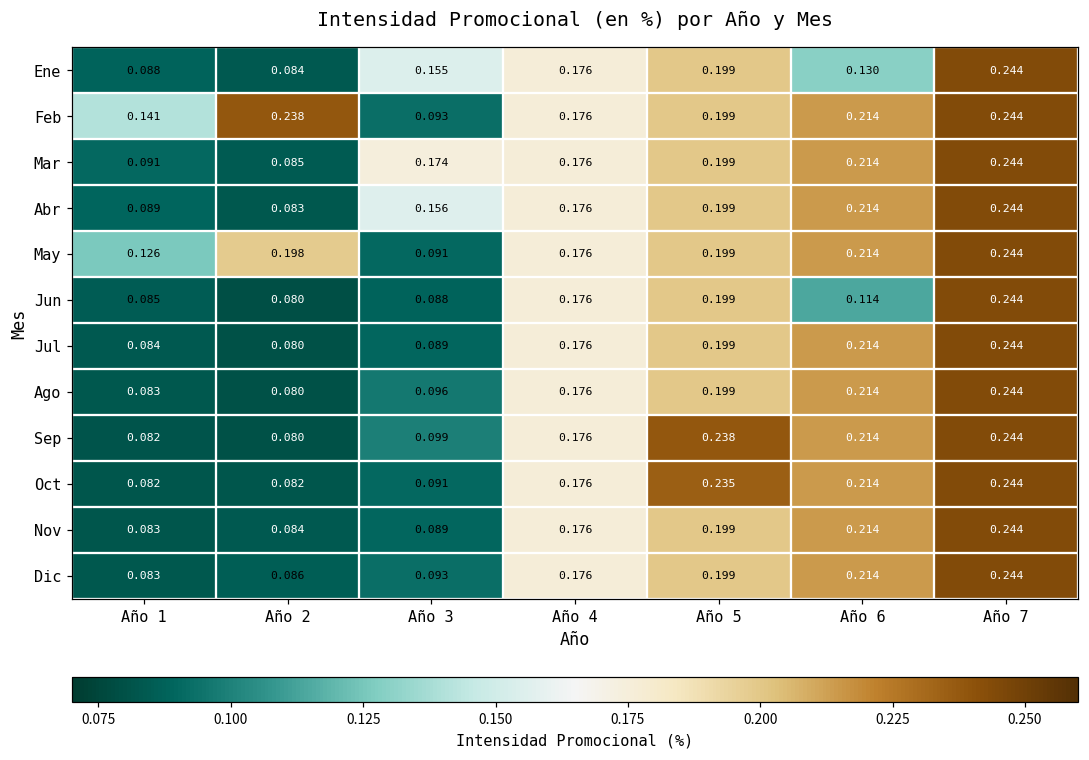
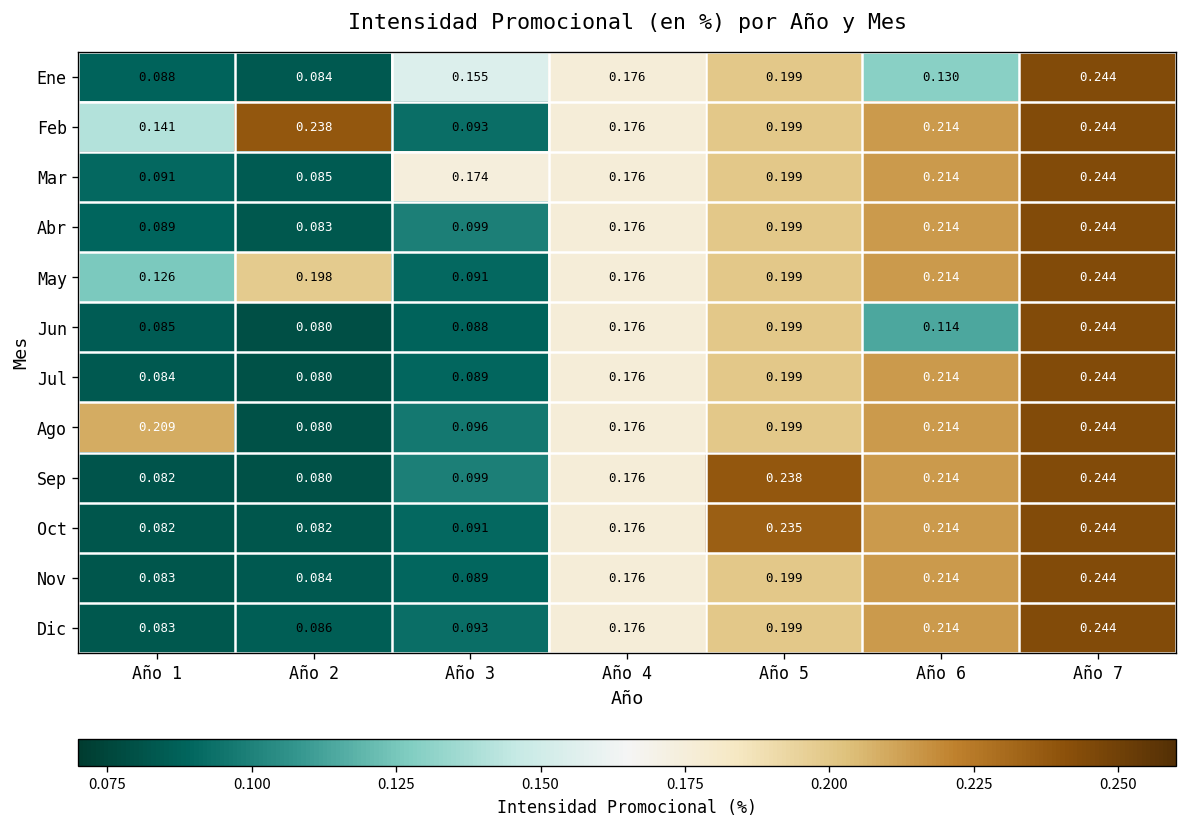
Abr, Año 3: 0.156 -> 0.099
Ago, Año 1: 0.083 -> 0.209
